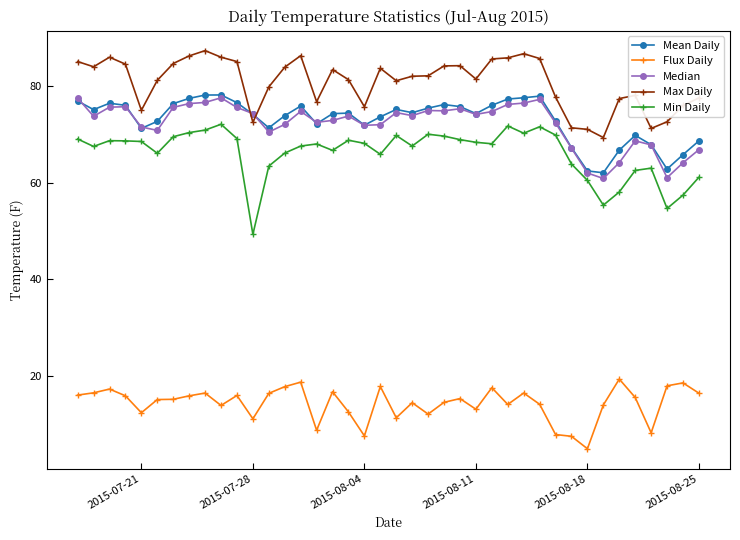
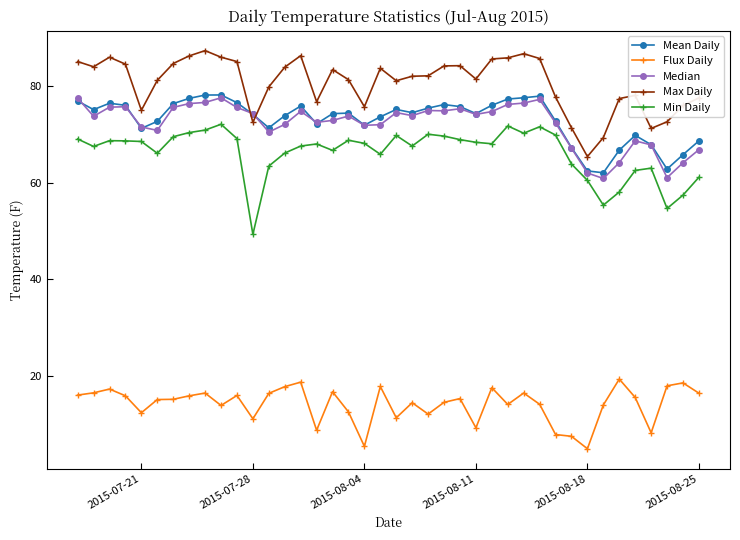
Flux Daily, 2015-08-04: 8 -> 5
Flux Daily, 2015-08-11: 13 -> 9
Max Daily, 2015-08-18: 71 -> 65
